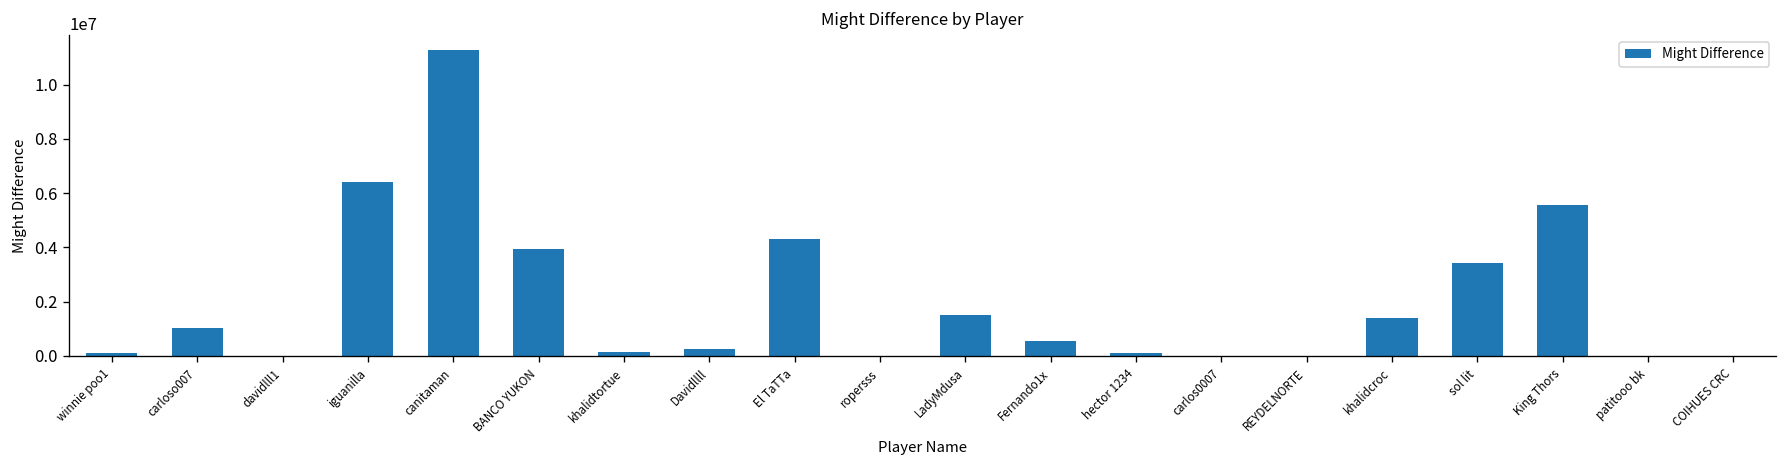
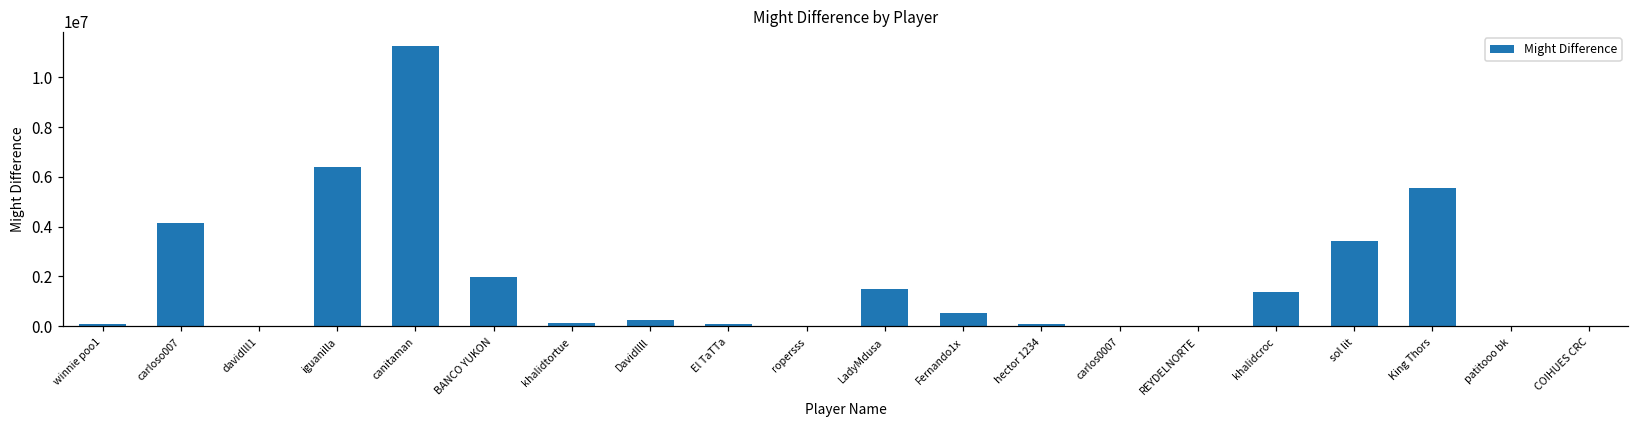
carloso007: 1000000 -> 4100000
BANCO YUKON: 3900000 -> 2000000
El TaTTa: 4300000 -> 100000
